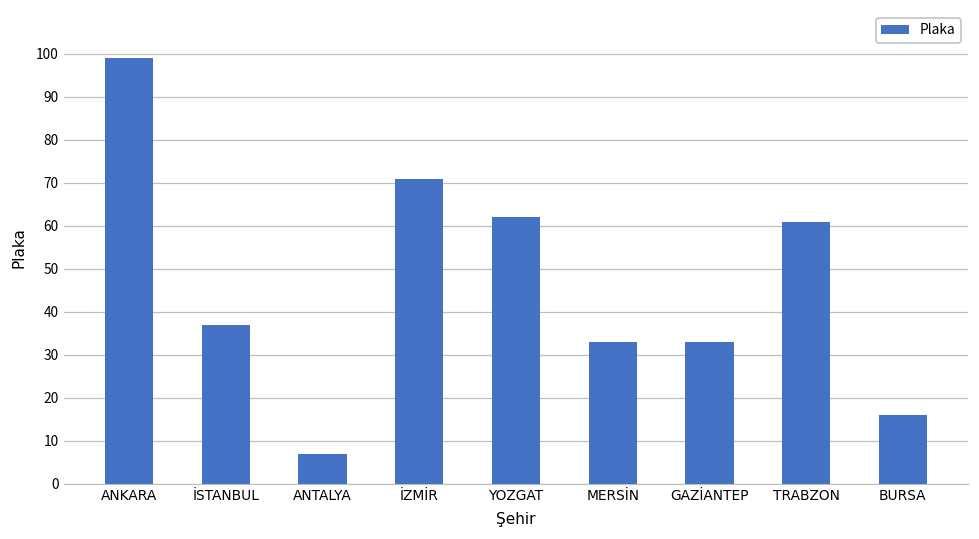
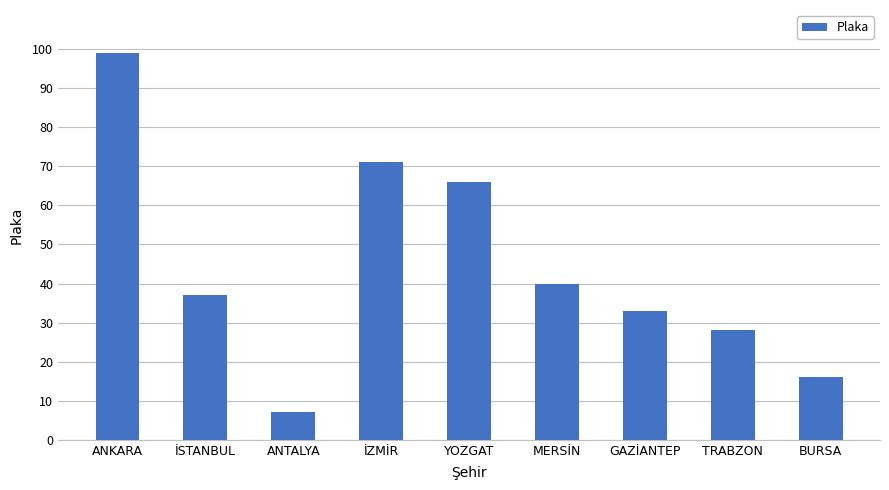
YOZGAT: 62 -> 66
MERSİN: 33 -> 40
TRABZON: 61 -> 28
